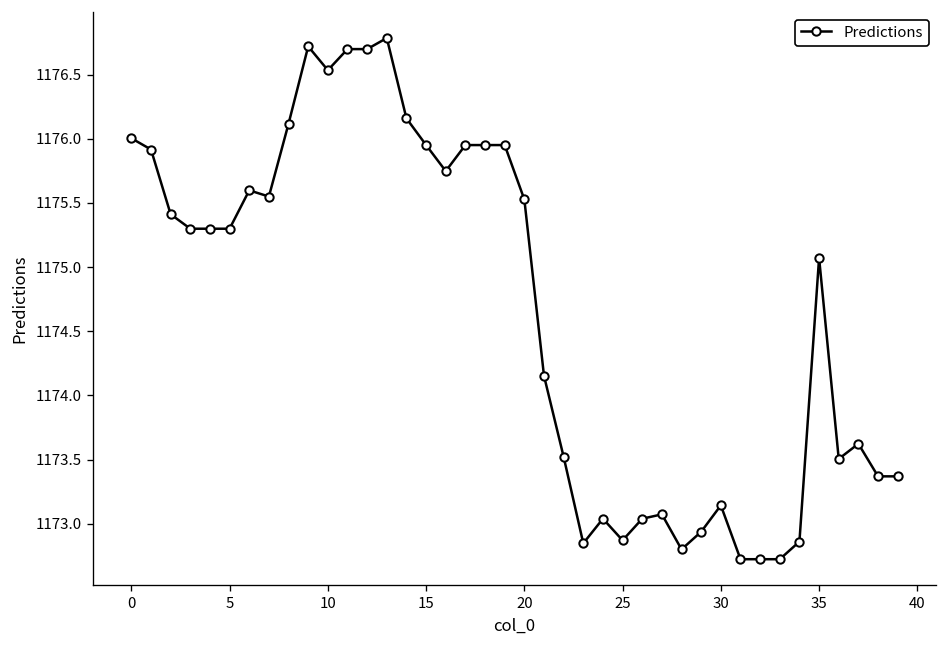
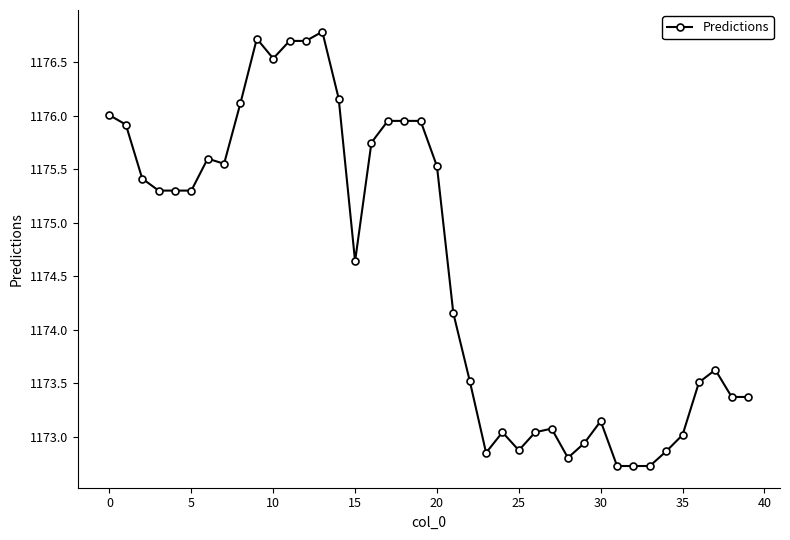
15: 1175.95 -> 1174.64
35: 1175.07 -> 1173.02
